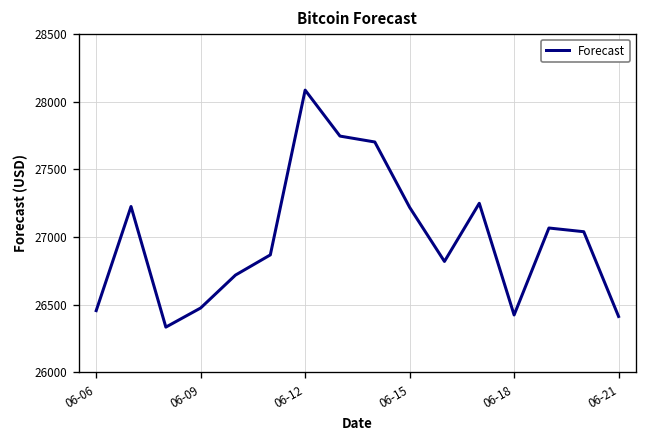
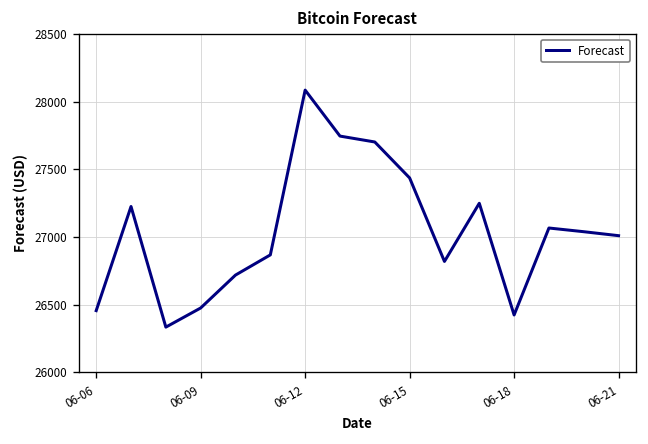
06-15: 27220 -> 27440
06-21: 26410 -> 27010
